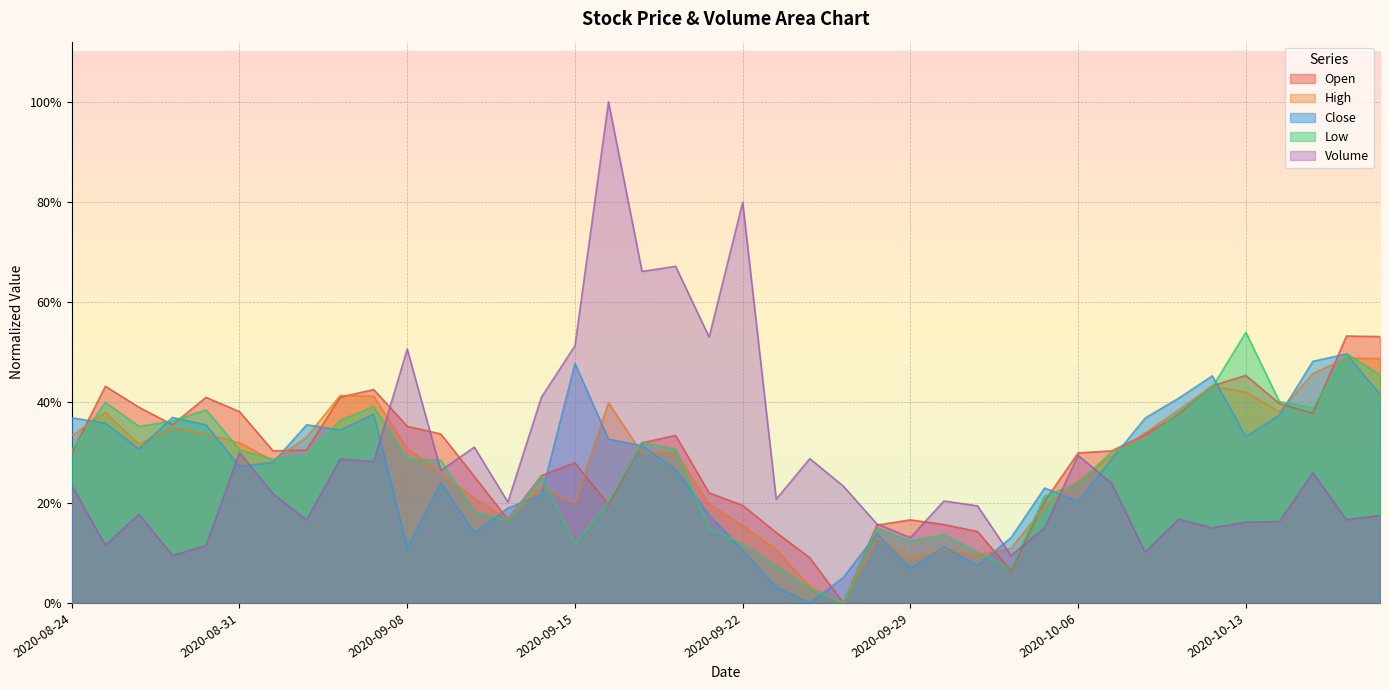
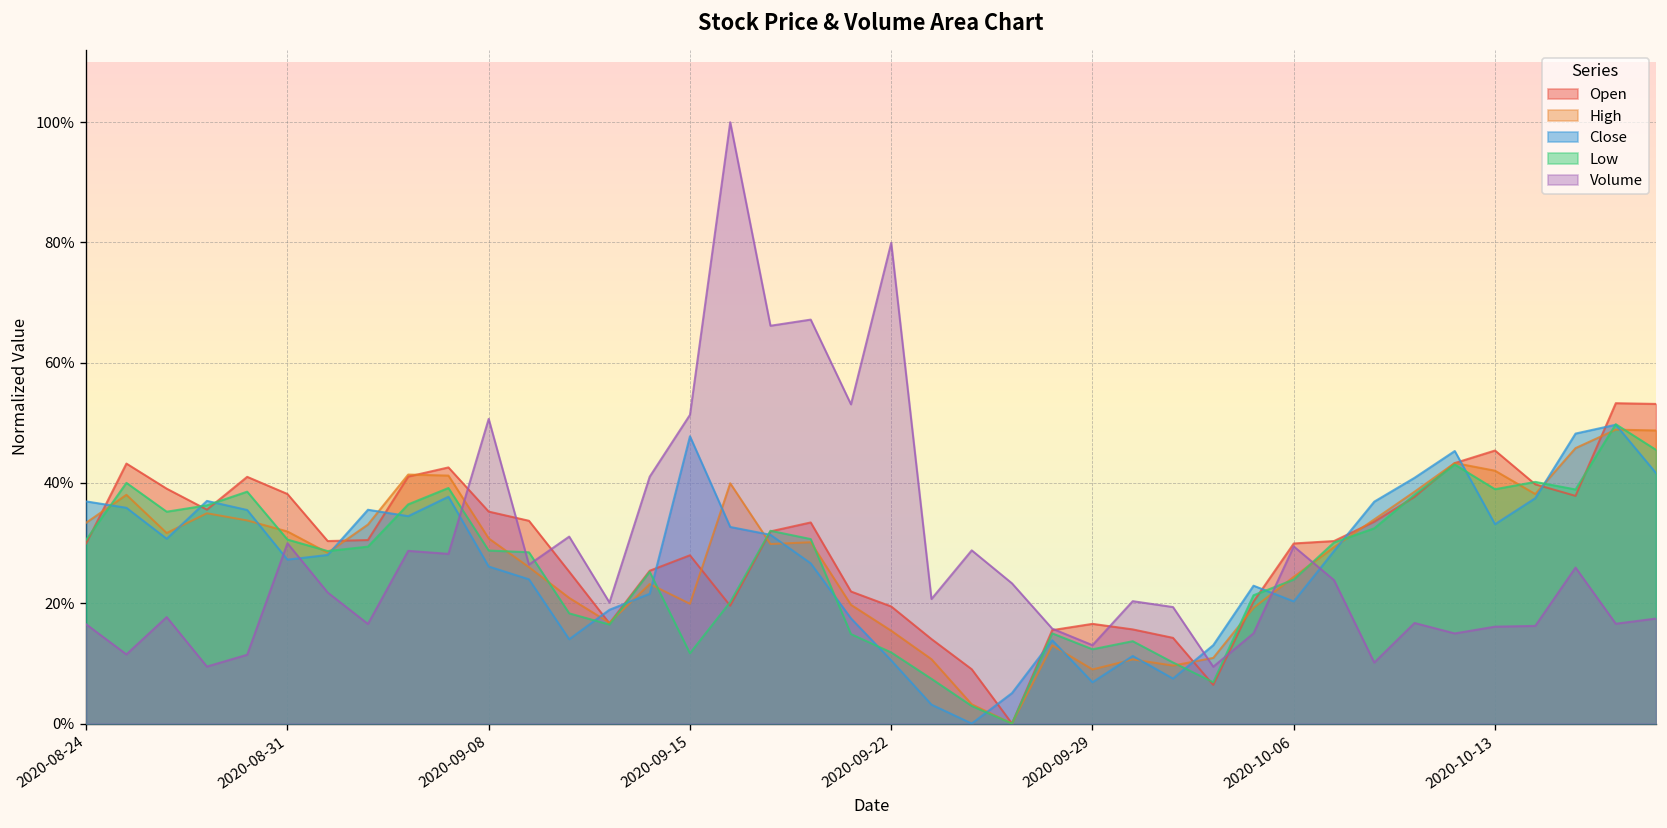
Volume, 2020-08-24: 23% -> 17%
Close, 2020-09-08: 11% -> 26%
Low, 2020-10-13: 54% -> 39%
